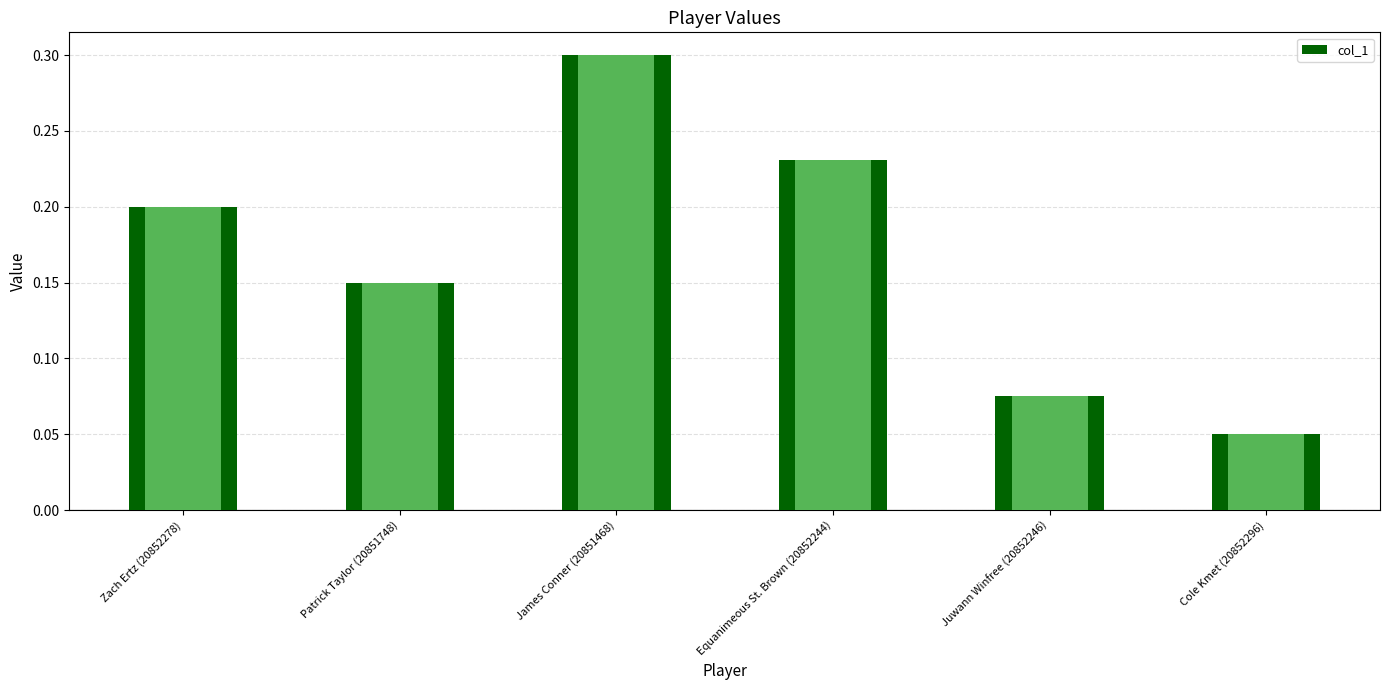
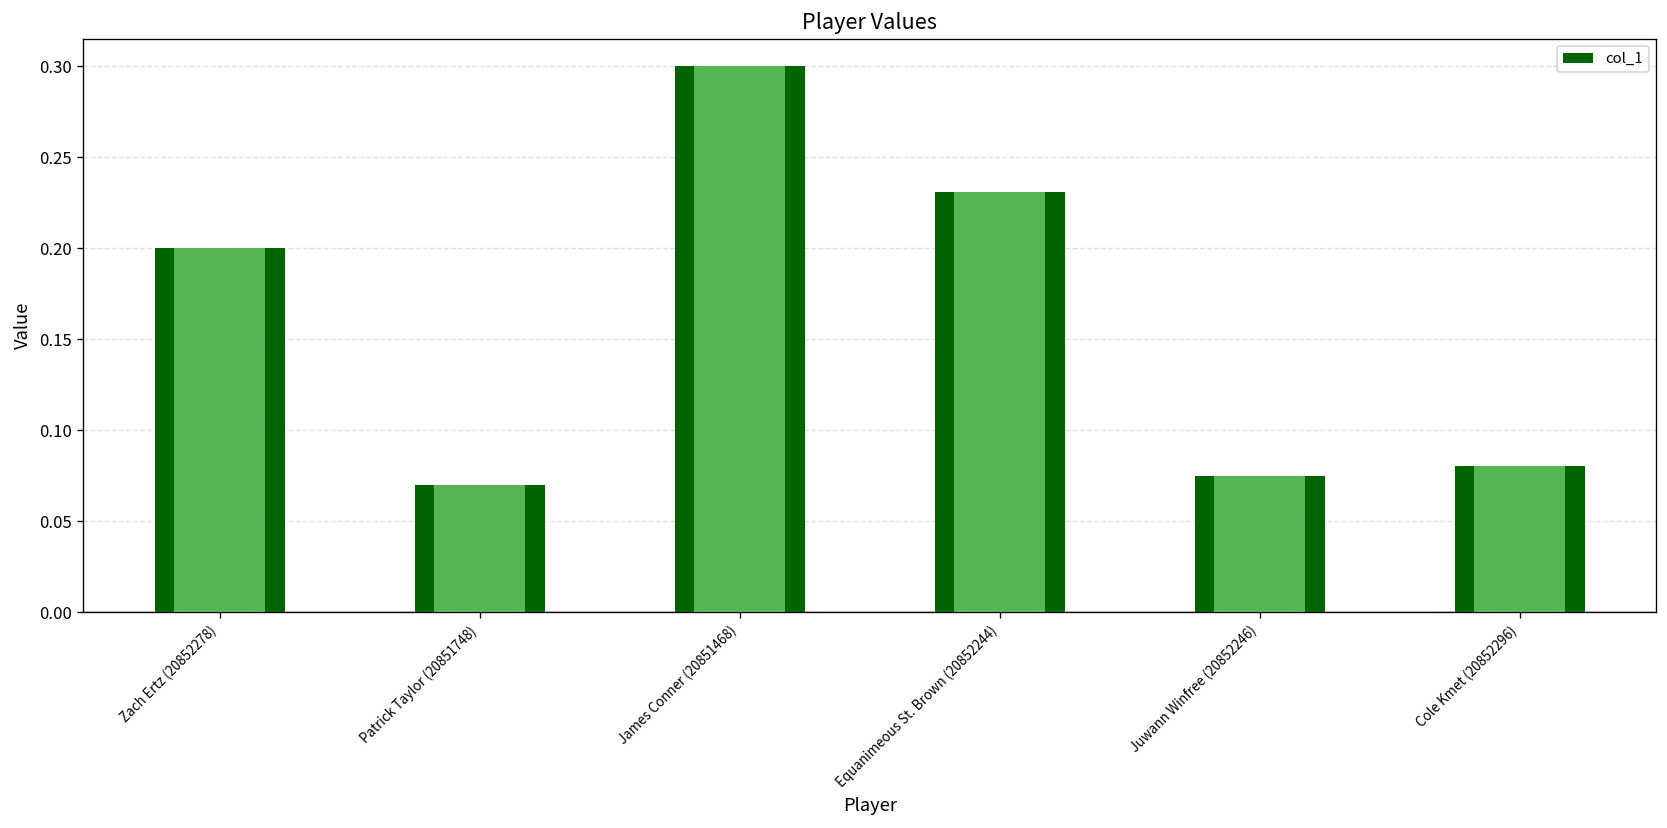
Patrick Taylor (20851748): 0.15 -> 0.07
Cole Kmet (20852296): 0.05 -> 0.08
